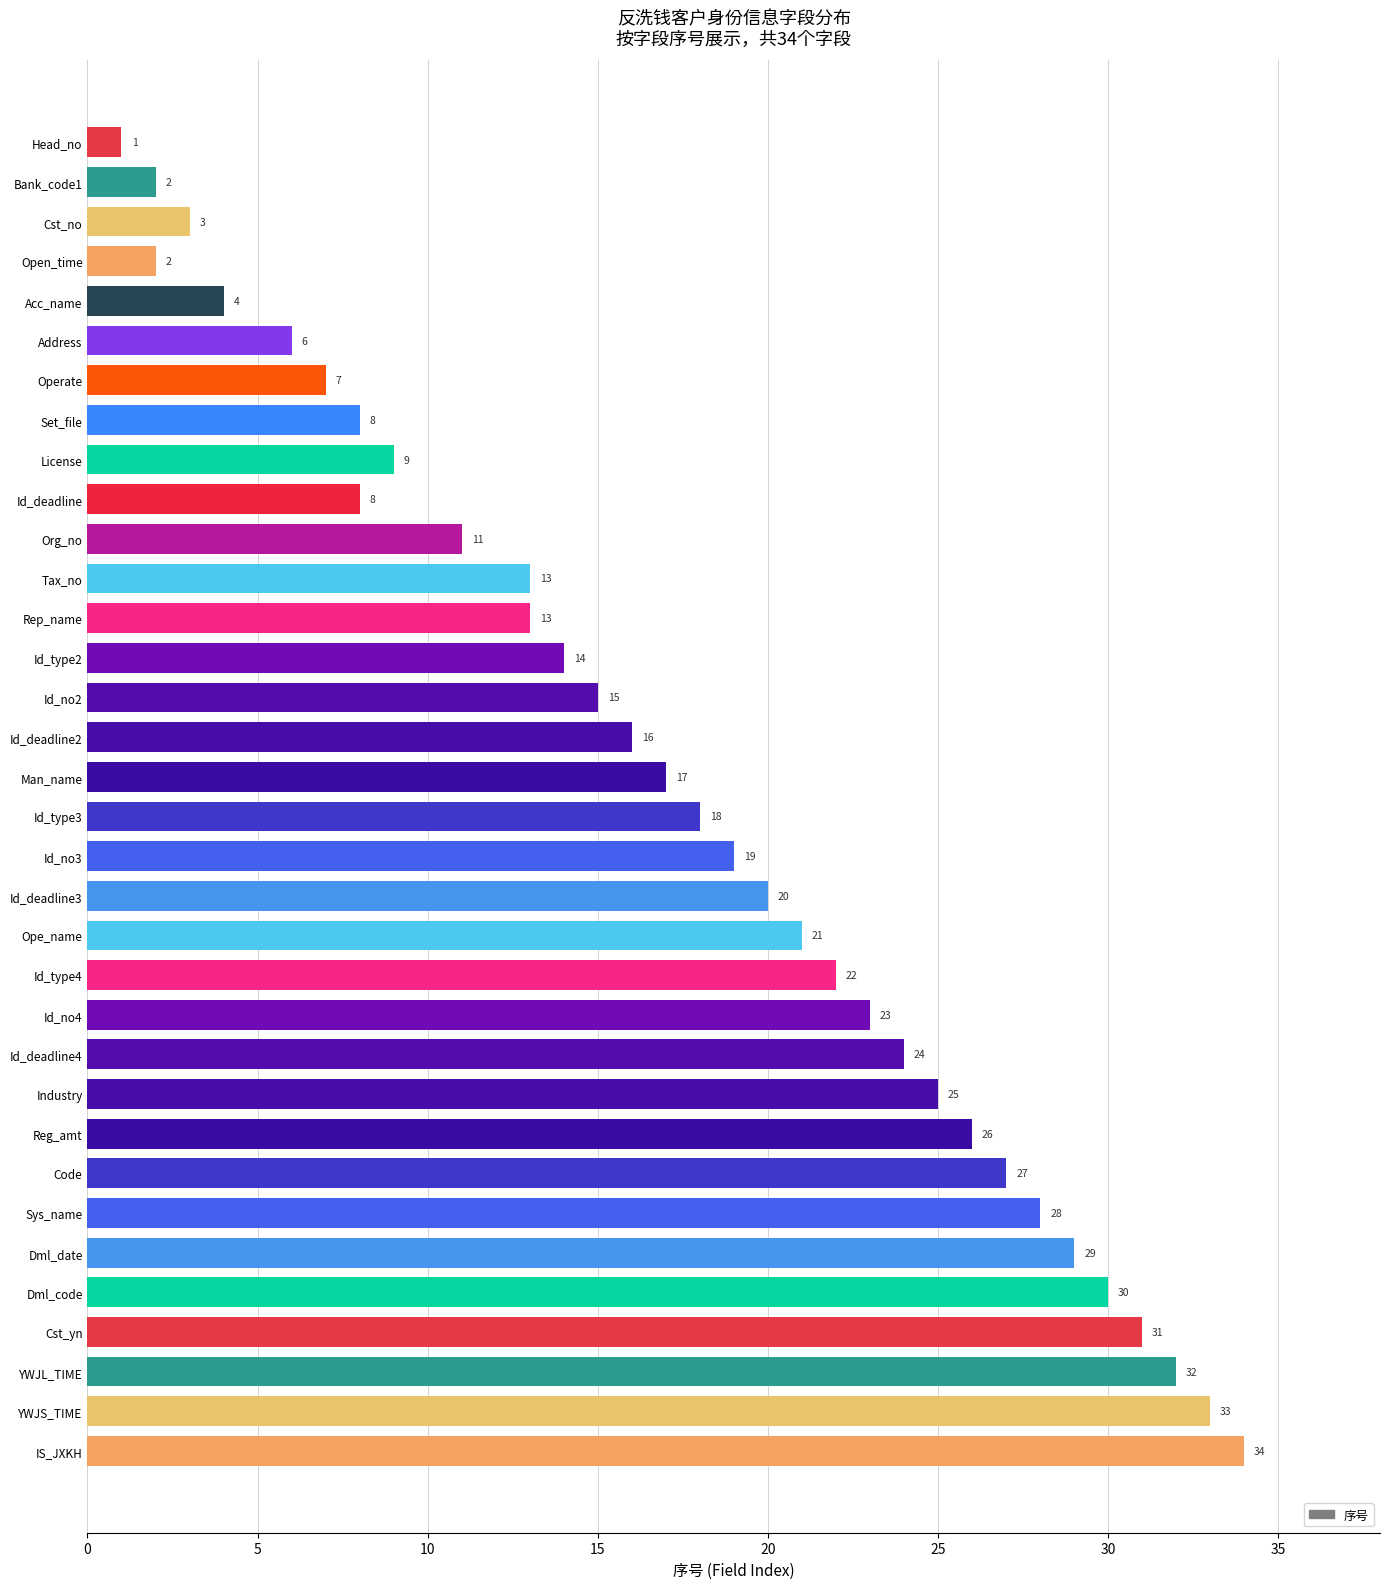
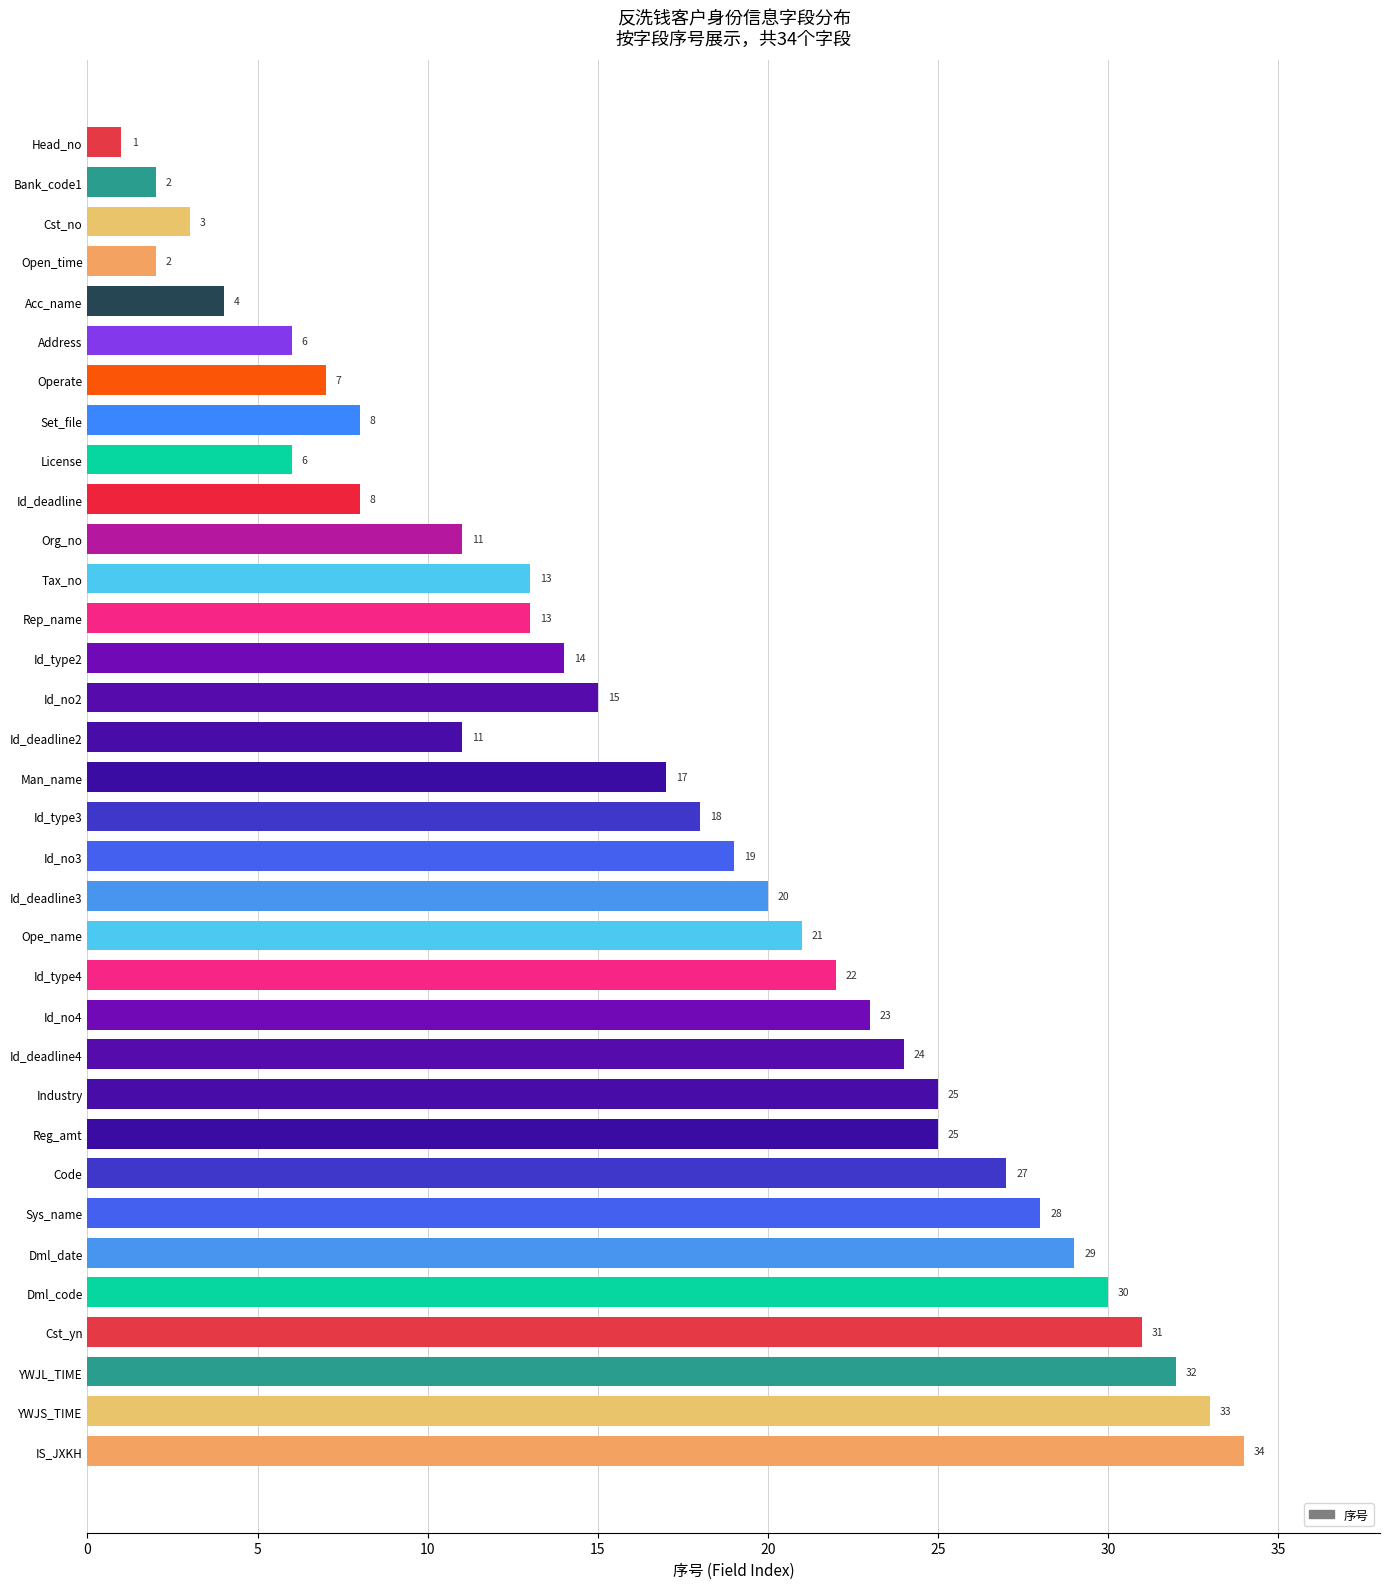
License: 9 -> 6
Id_deadline2: 16 -> 11
Reg_amt: 26 -> 25
